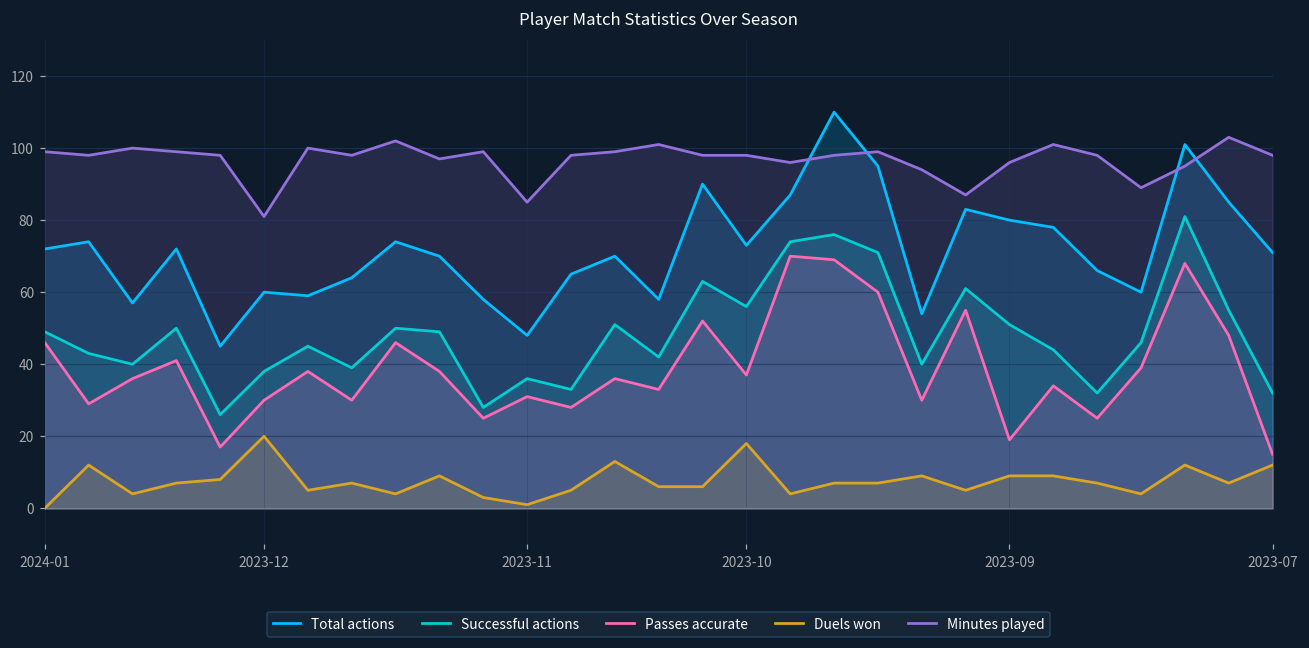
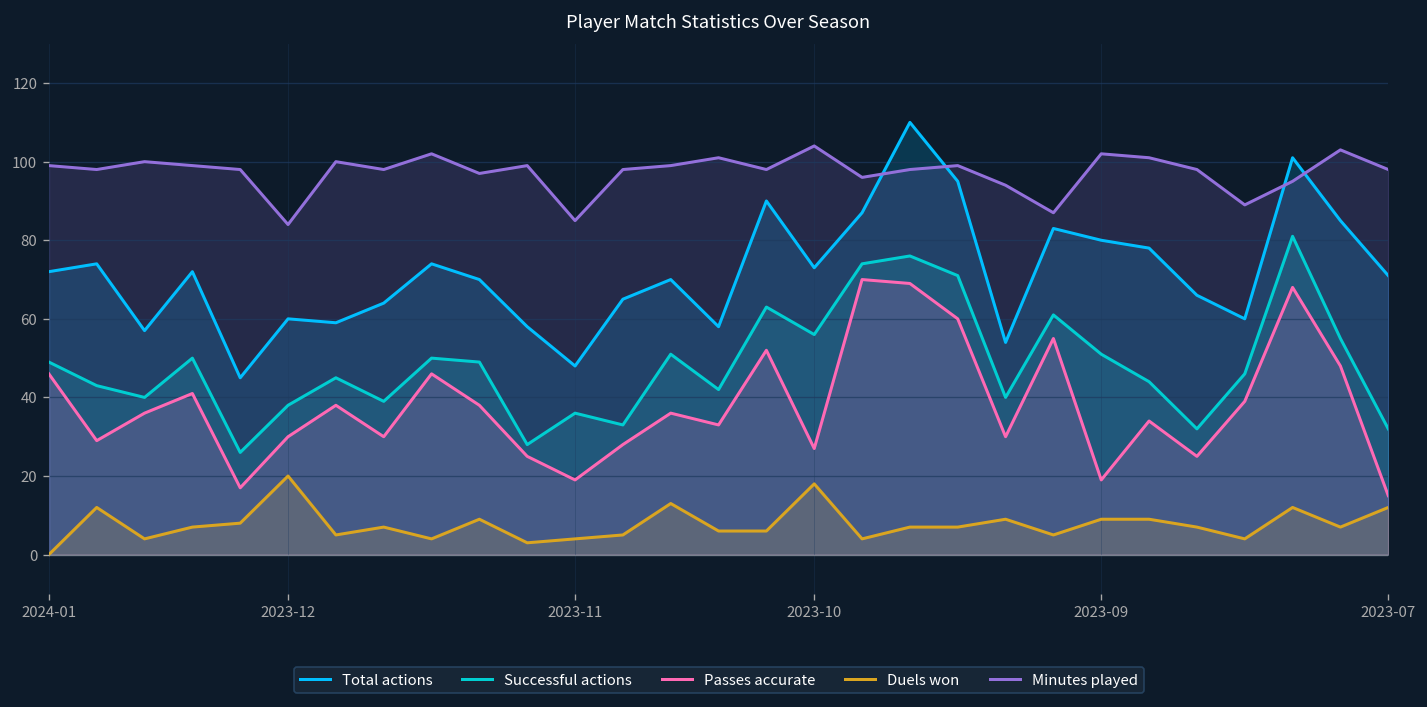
Minutes played, 2023-12: 81 -> 84
Passes accurate, 2023-11: 31 -> 19
Duels won, 2023-11: 1 -> 4
Passes accurate, 2023-10: 37 -> 27
Minutes played, 2023-10: 98 -> 104
Minutes played, 2023-09: 96 -> 102
